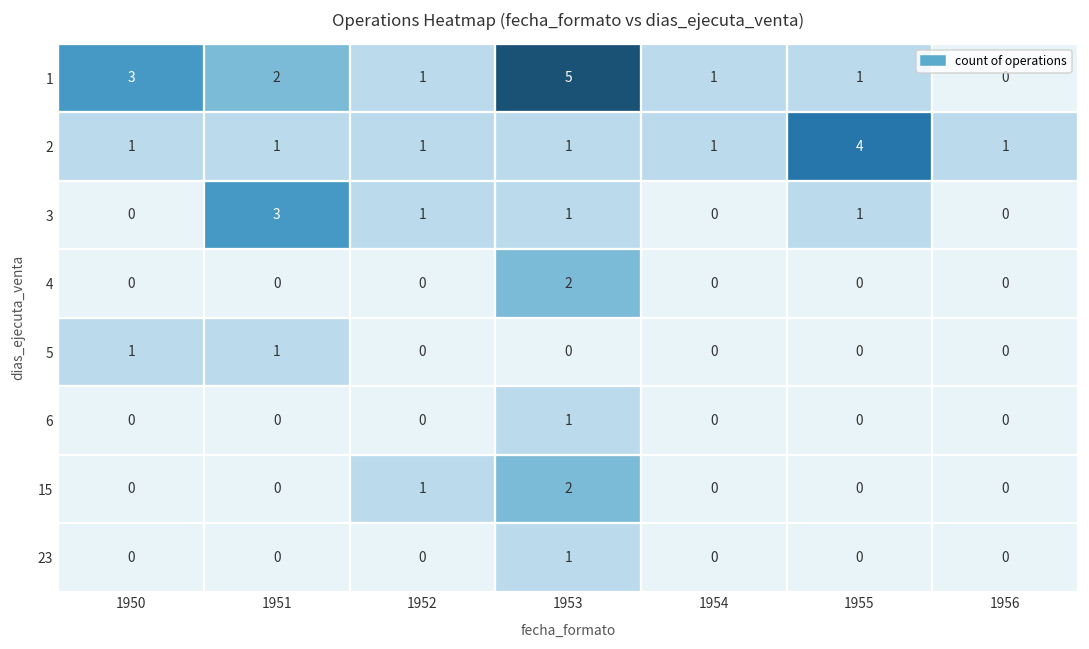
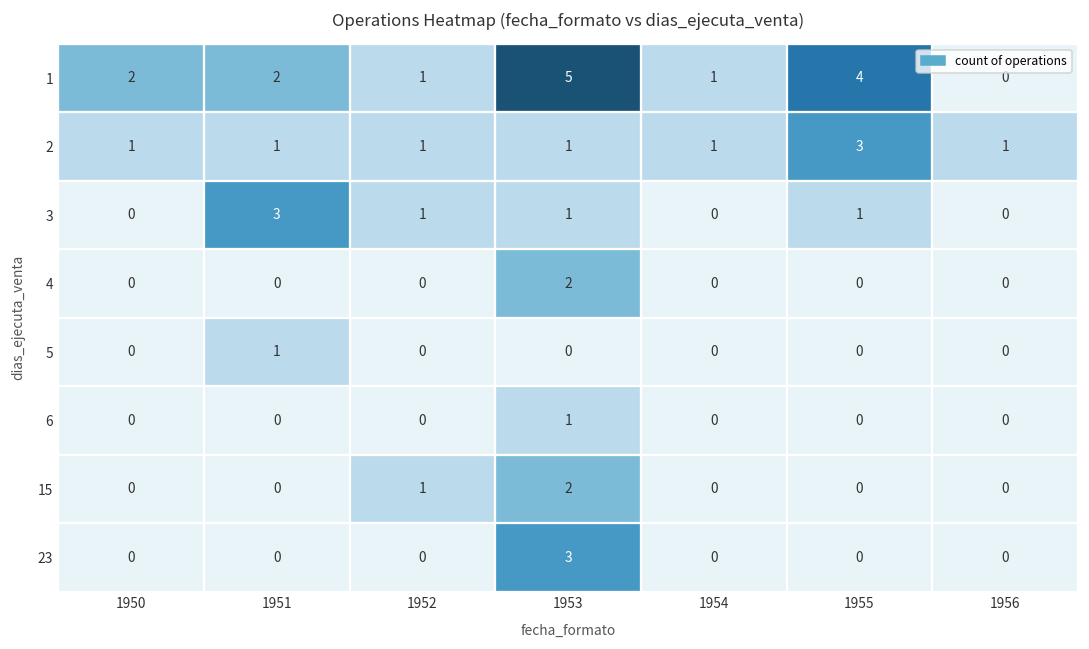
1, 1950: 3 -> 2
1, 1955: 1 -> 4
2, 1955: 4 -> 3
5, 1950: 1 -> 0
23, 1953: 1 -> 3
